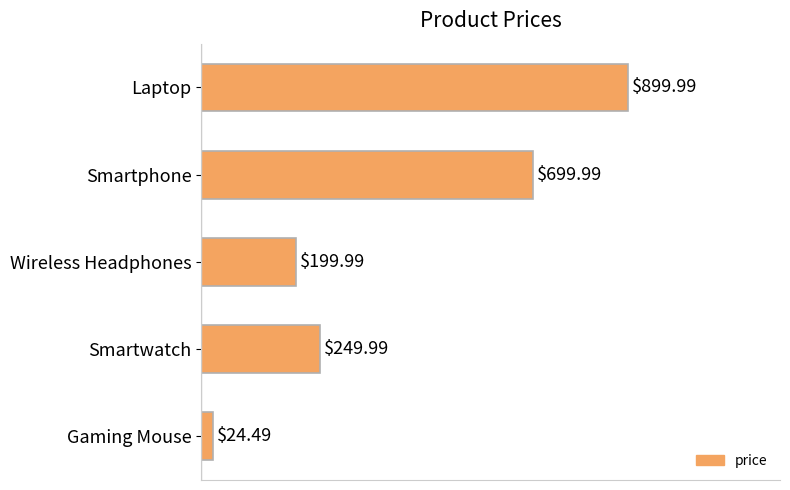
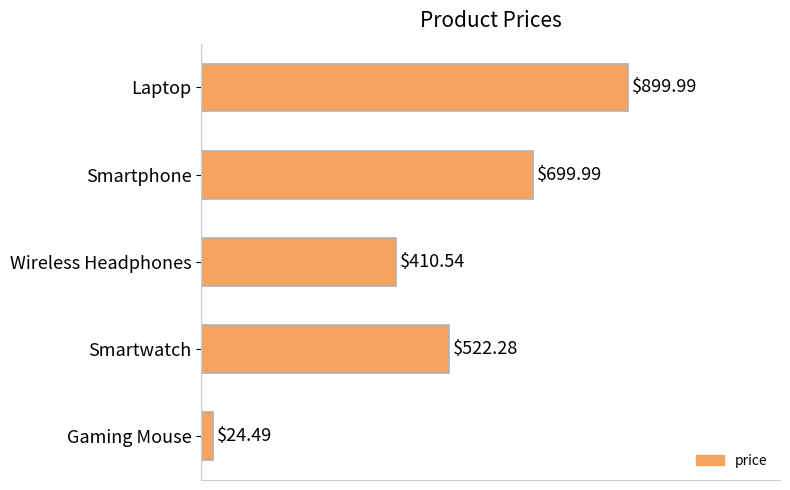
Wireless Headphones: $199.99 -> $410.54
Smartwatch: $249.99 -> $522.28
